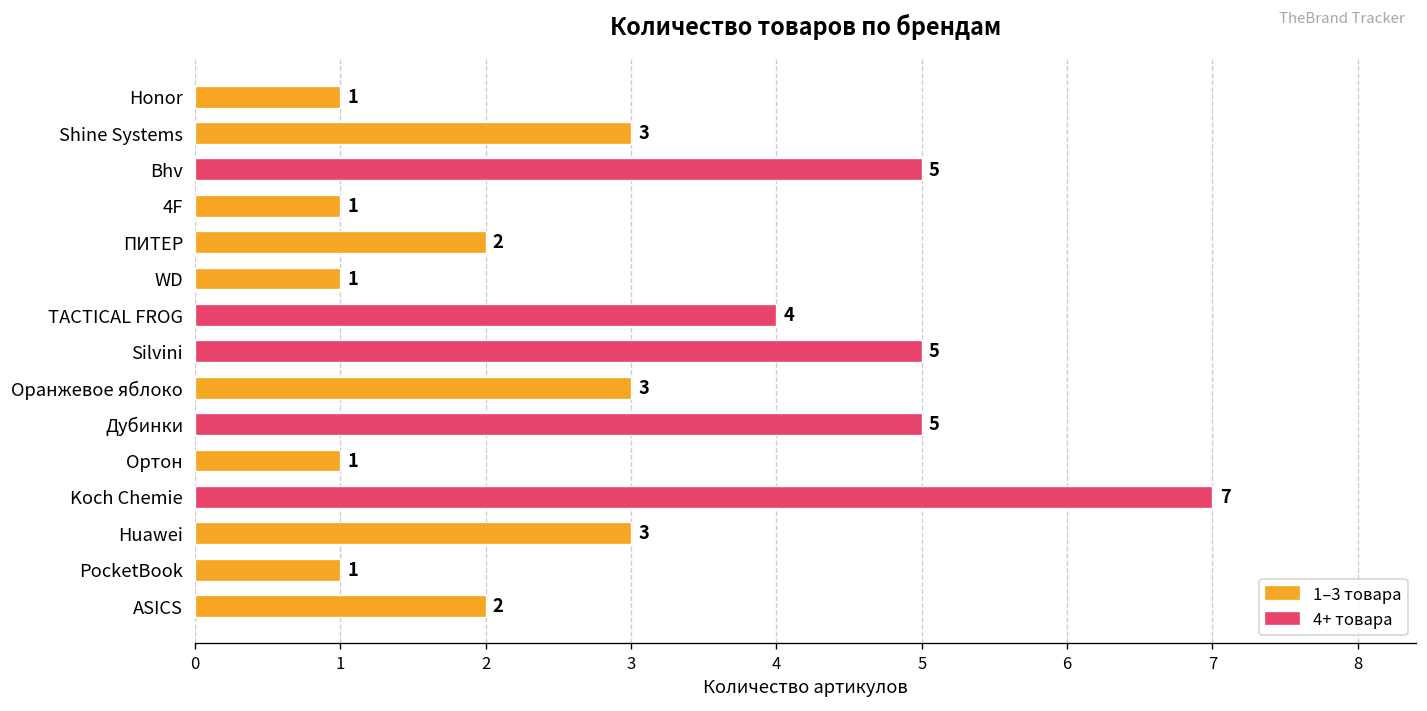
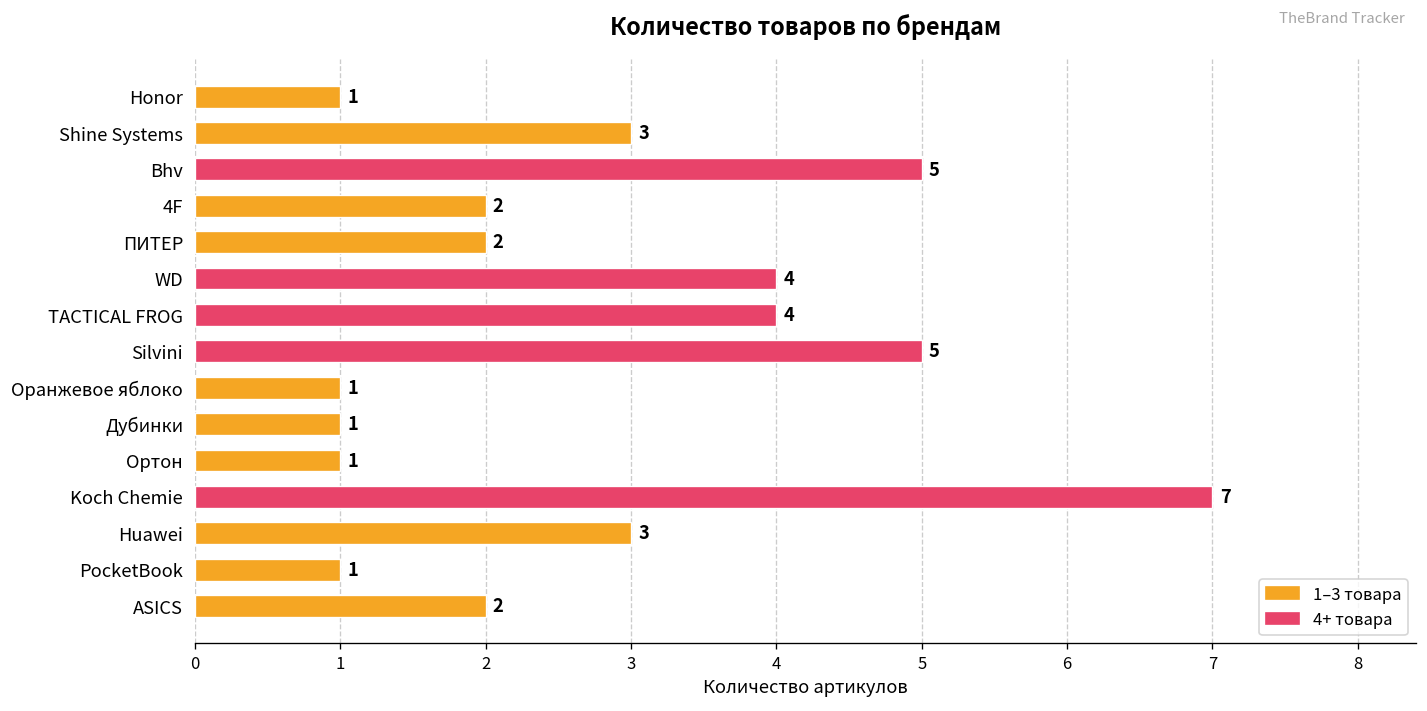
4F: 1 -> 2
WD: 1 -> 4
Оранжевое яблоко: 3 -> 1
Дубинки: 5 -> 1
